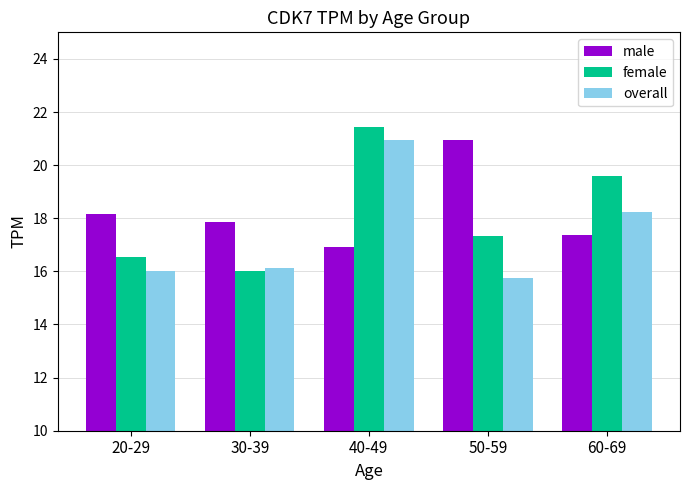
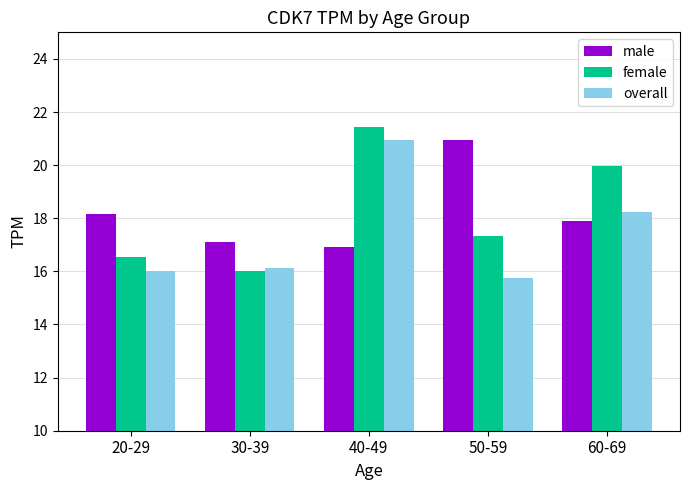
male, 30-39: 17.8 -> 17.1
male, 60-69: 17.4 -> 17.9
female, 60-69: 19.6 -> 20.0
